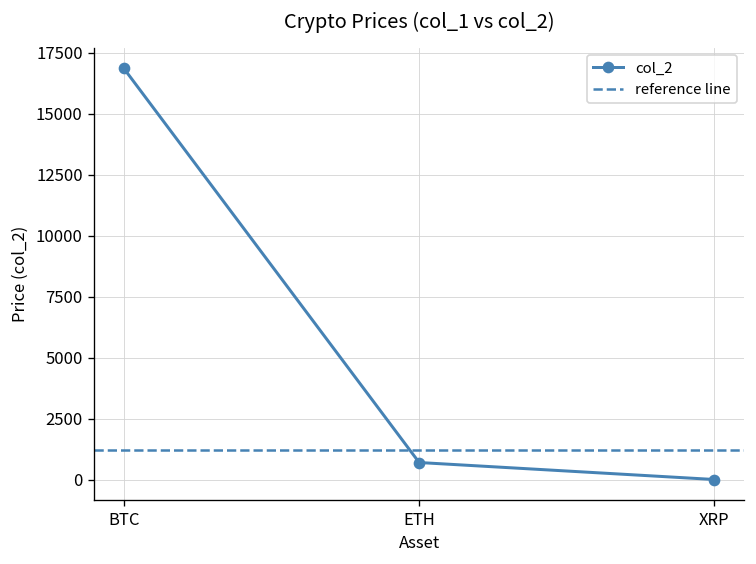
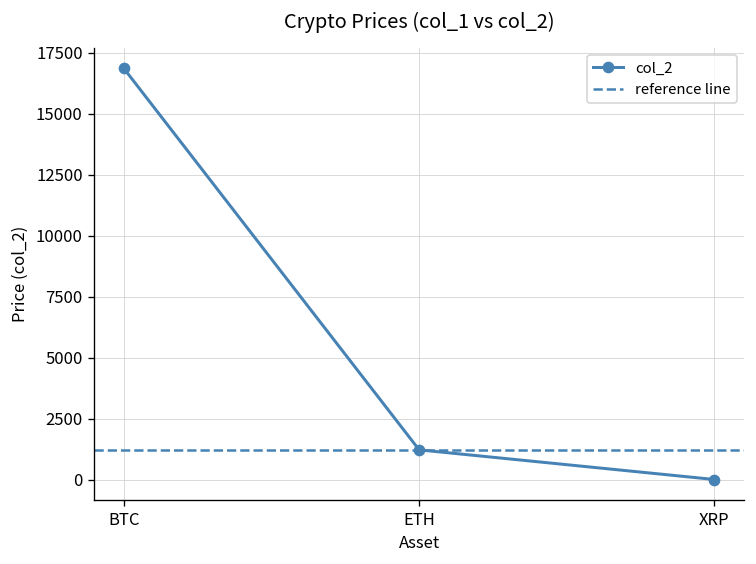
ETH: 700 -> 1200
